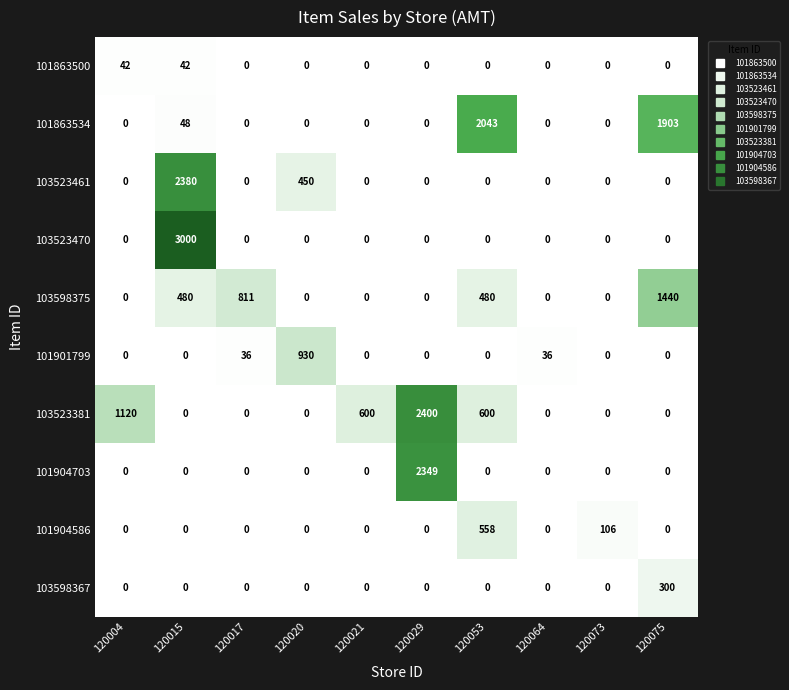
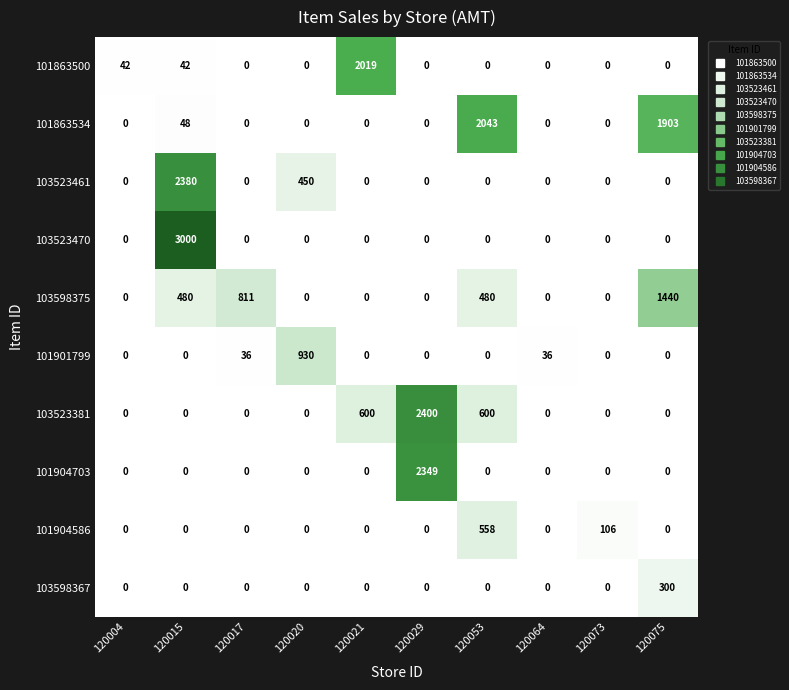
101863500, 120021: 0 -> 2019
103523381, 120004: 1120 -> 0
